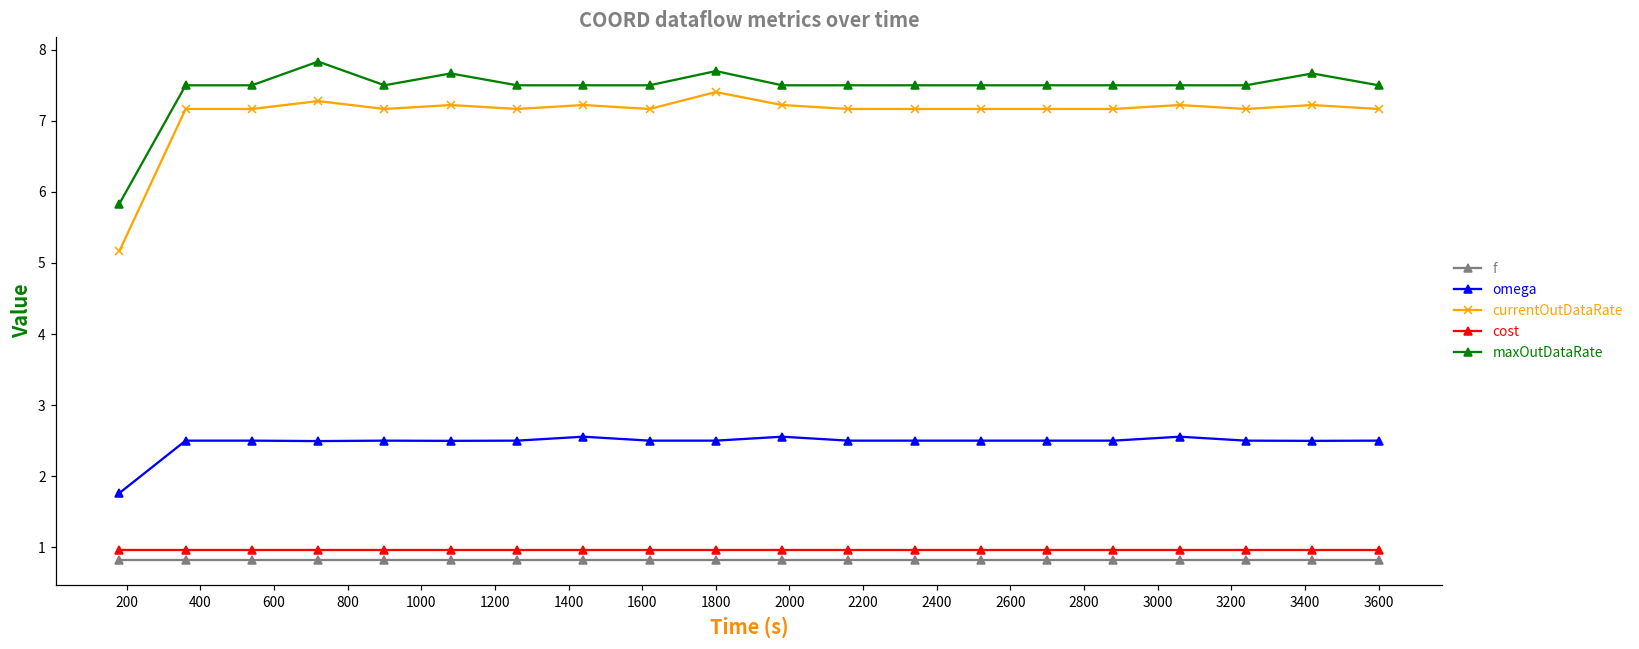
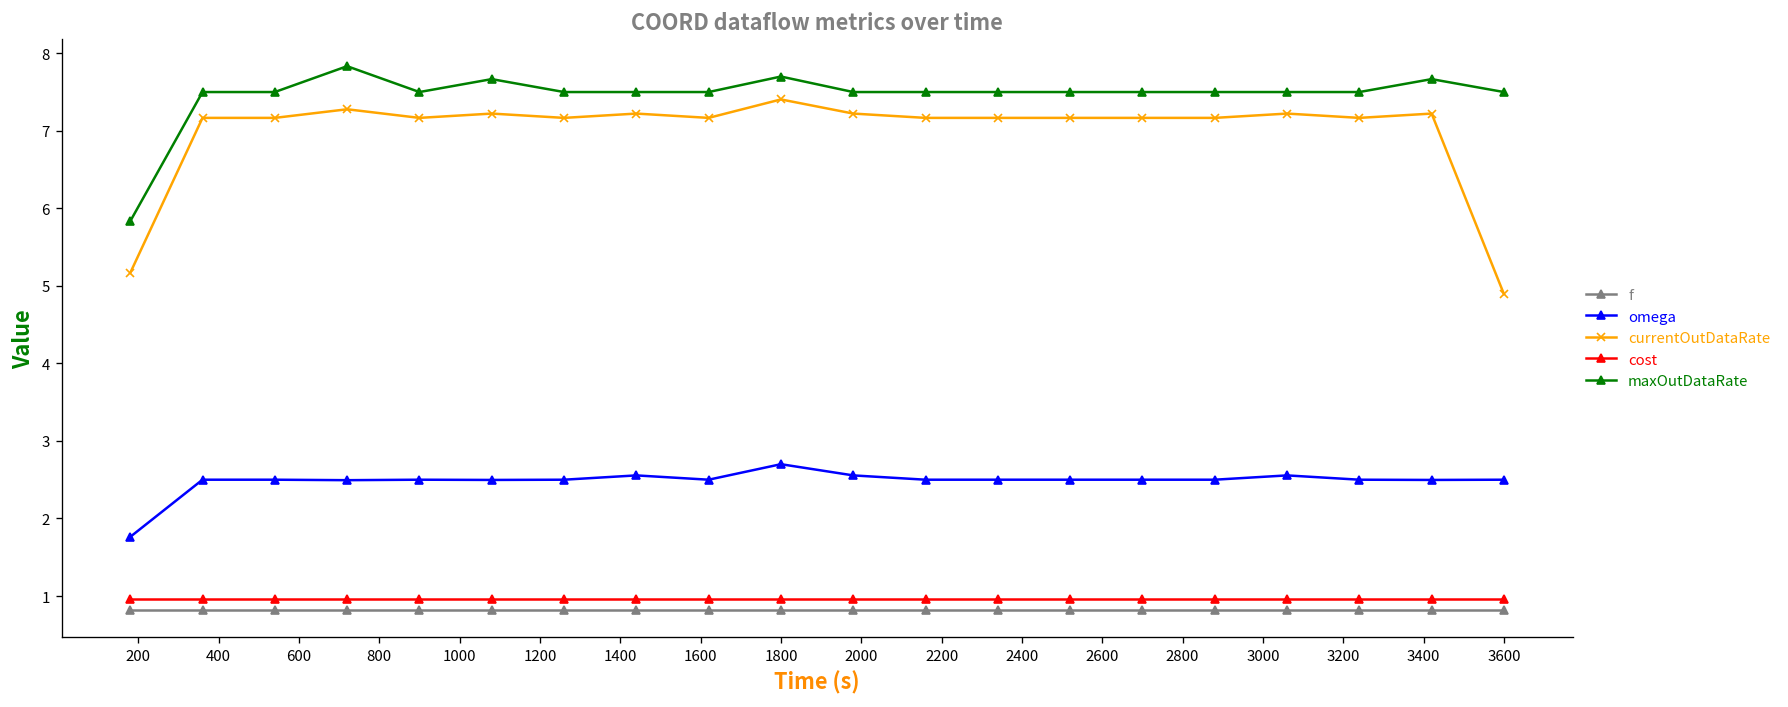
omega, 1800: 2.5 -> 2.7
currentOutDataRate, 3600: 7.2 -> 4.9
